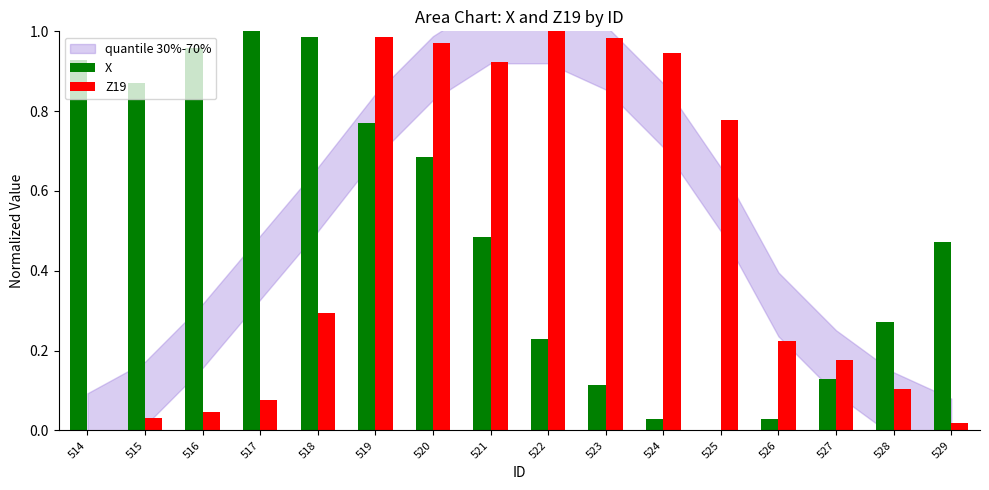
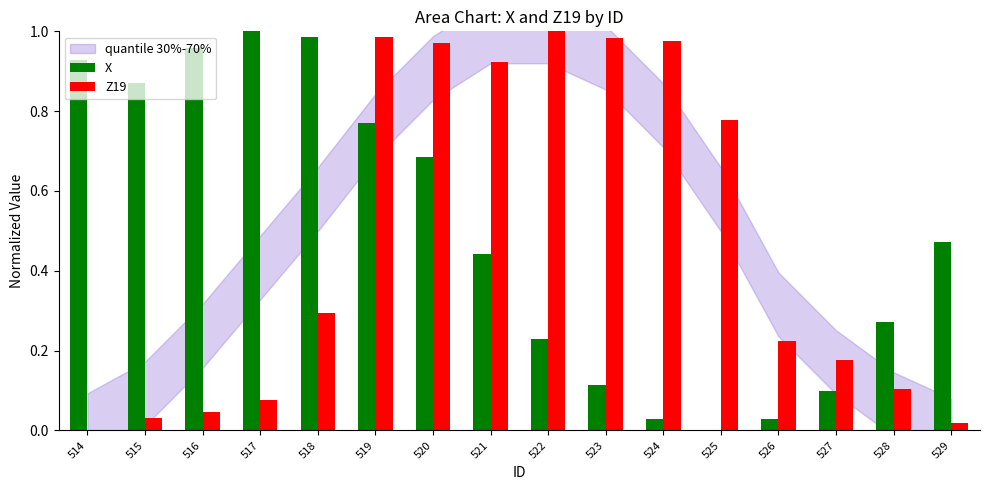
X, 521: 0.49 -> 0.44
Z19, 524: 0.94 -> 0.97
X, 527: 0.13 -> 0.10
